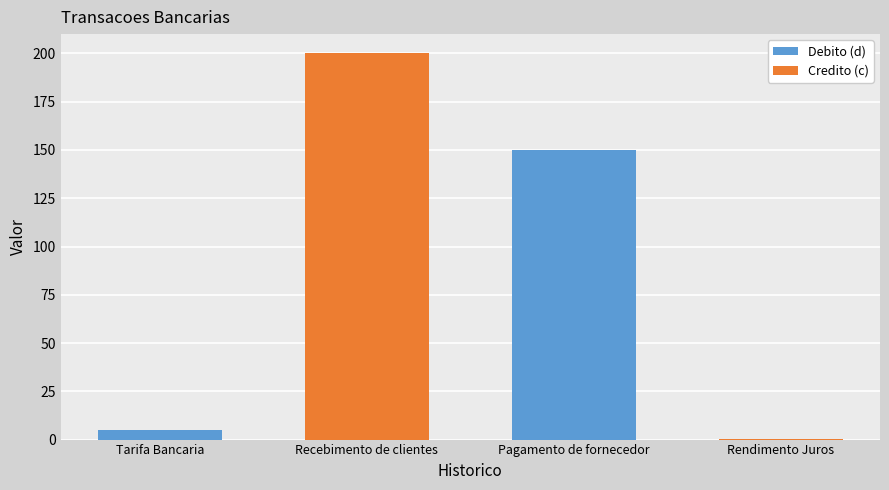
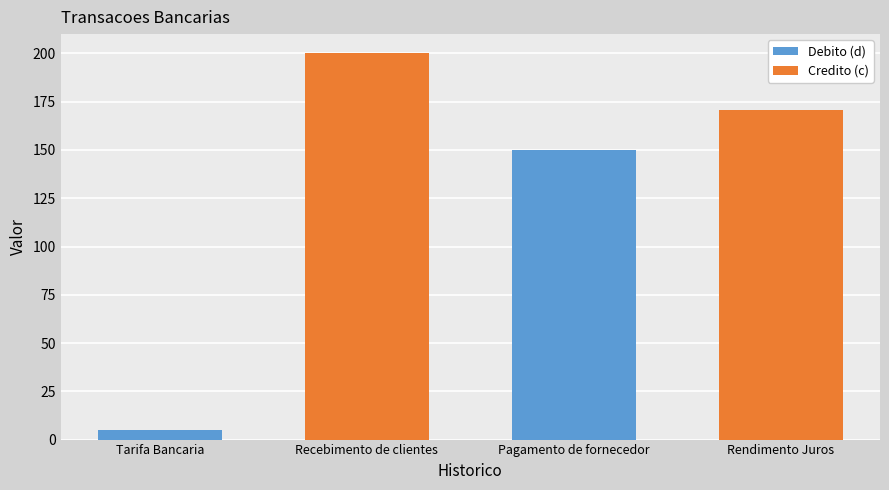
Credito (c), Rendimento Juros: 1 -> 171
